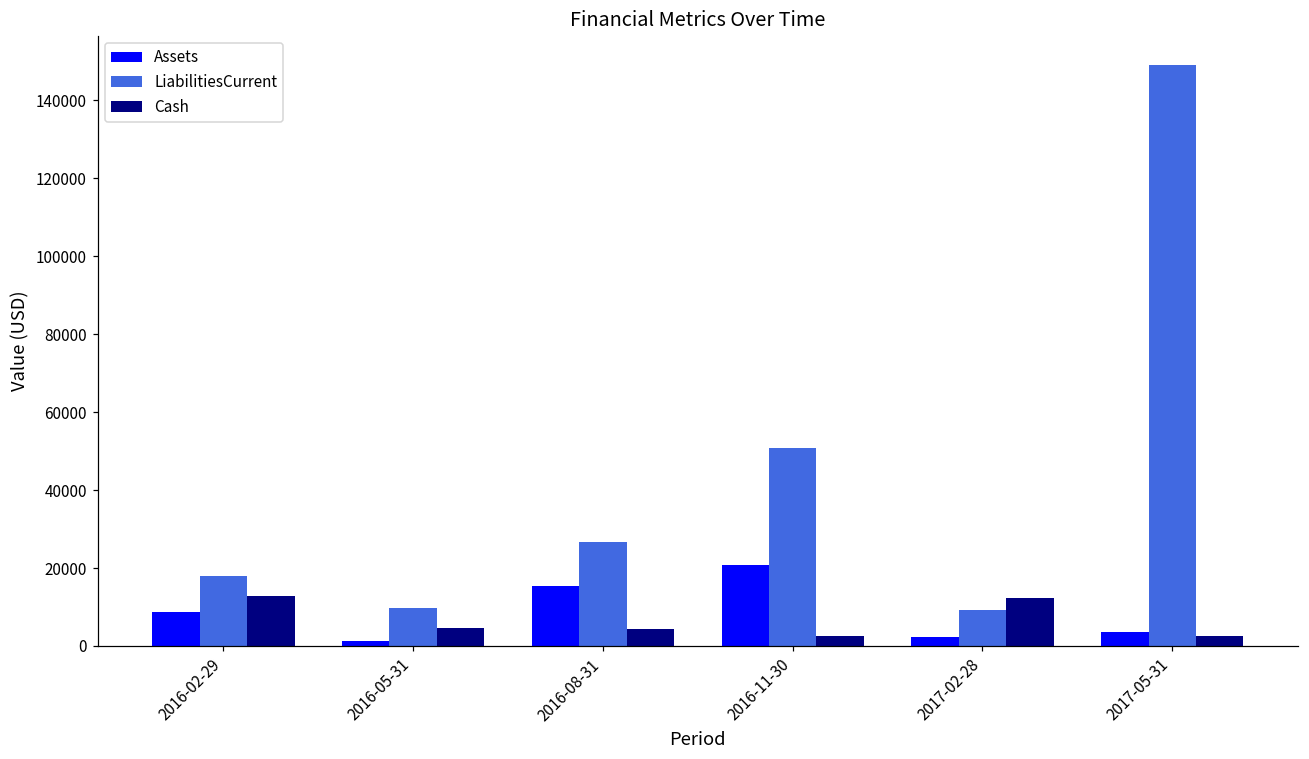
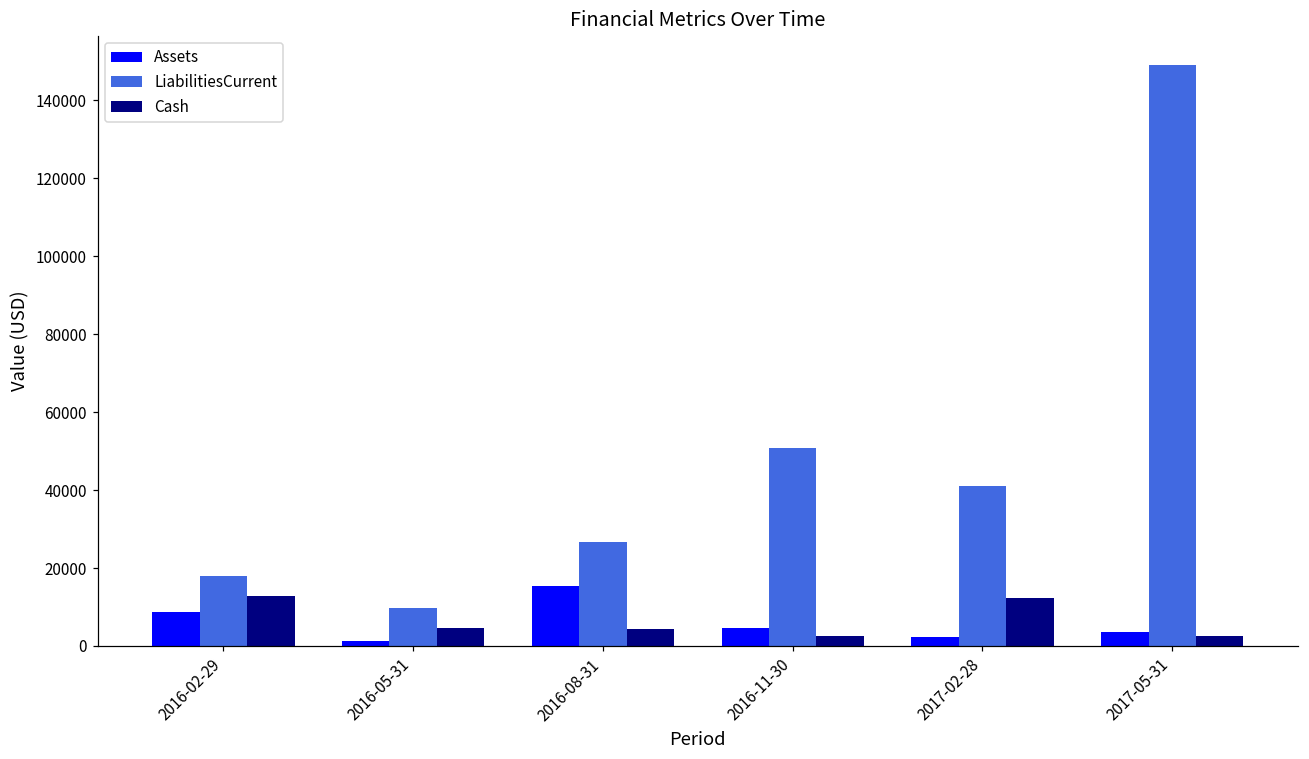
Assets, 2016-11-30: 21000 -> 5000
LiabilitiesCurrent, 2017-02-28: 9000 -> 41000
